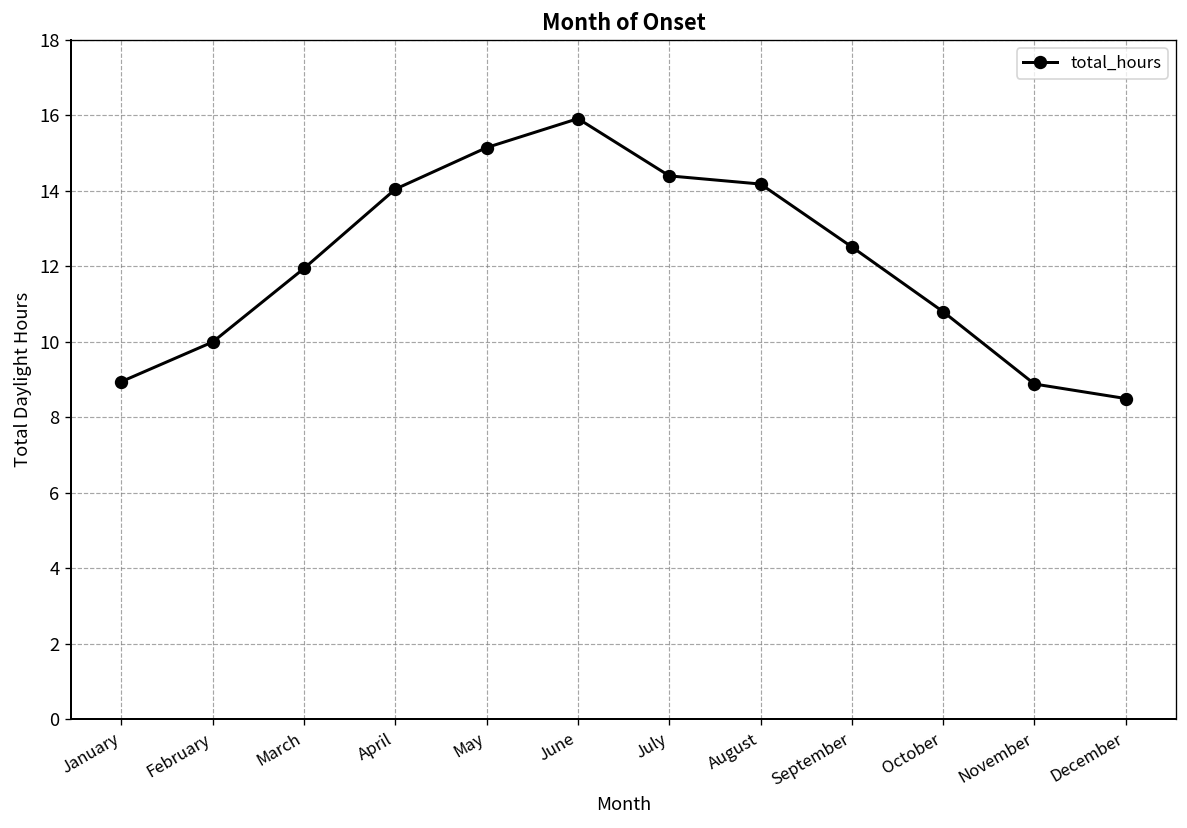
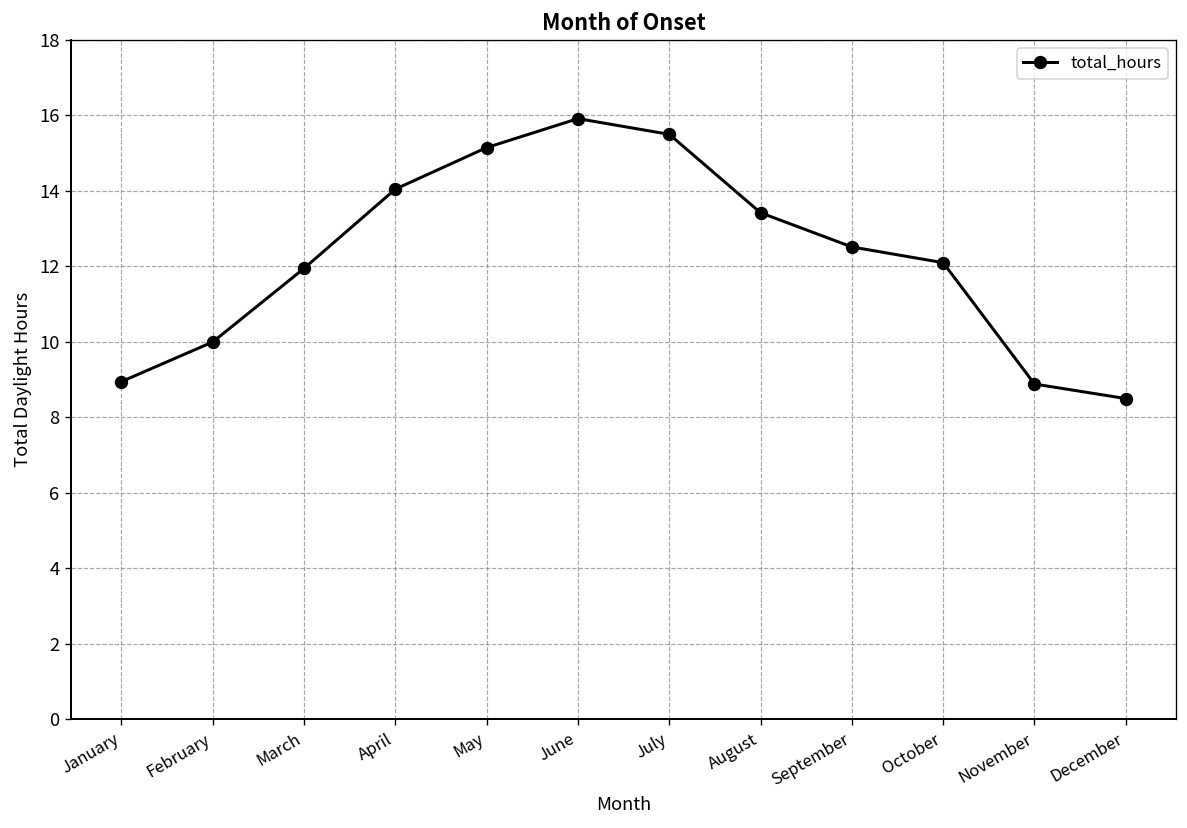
July: 14.4 -> 15.5
August: 14.2 -> 13.4
October: 10.8 -> 12.1
